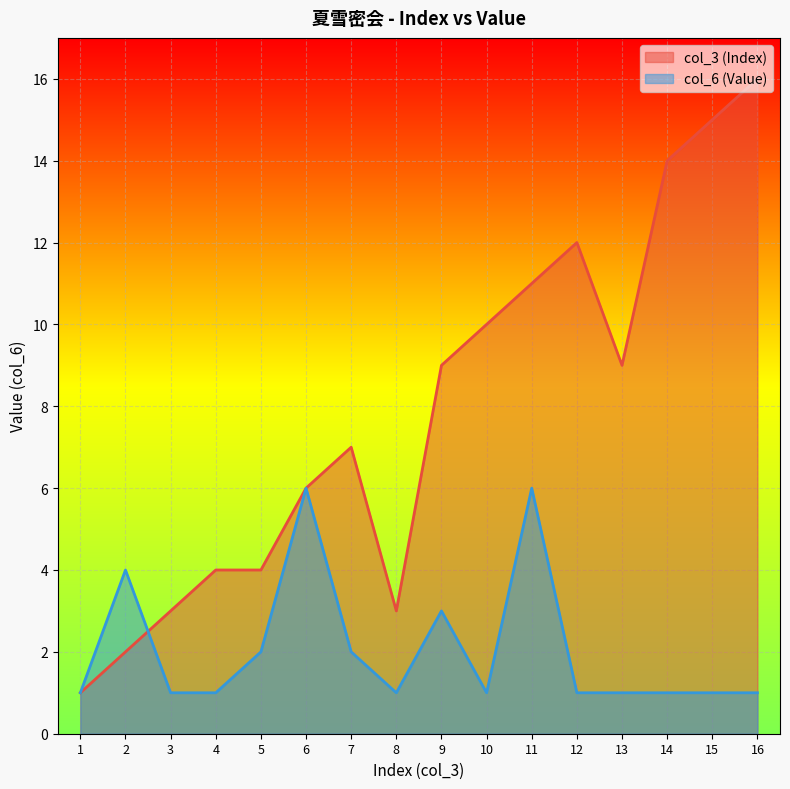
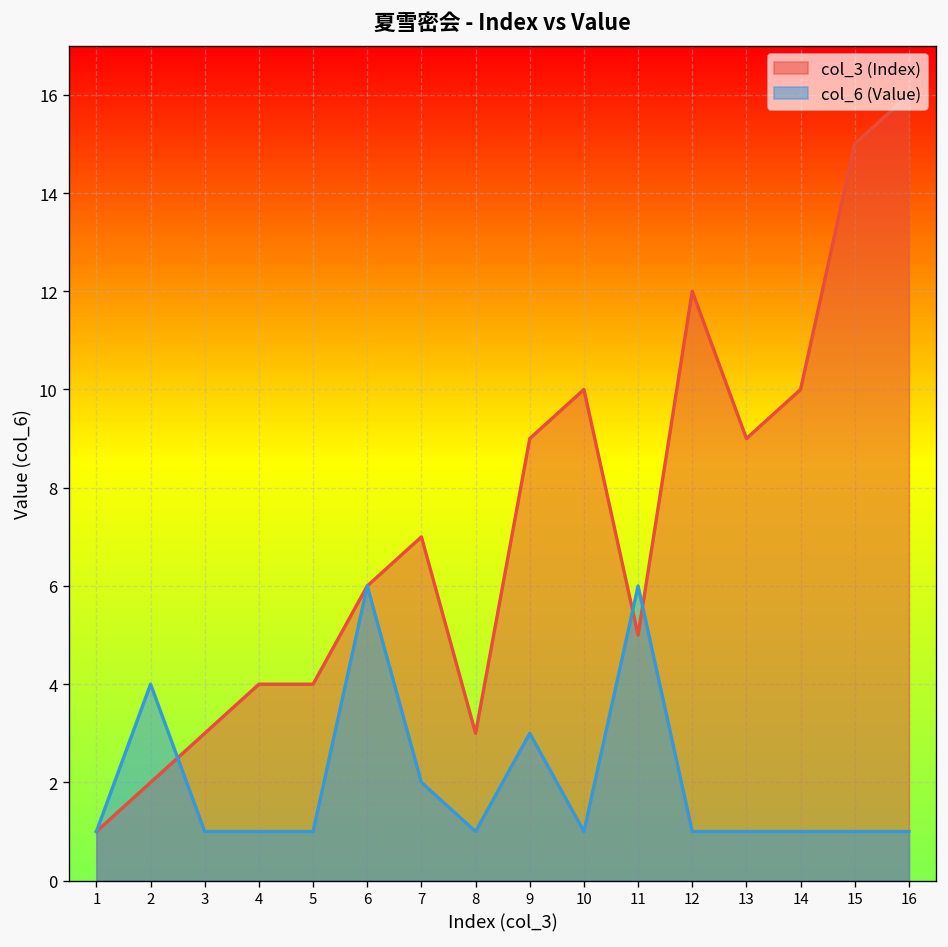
col_6 (Value), 5: 2 -> 1
col_3 (Index), 11: 11 -> 5
col_3 (Index), 14: 14 -> 10
